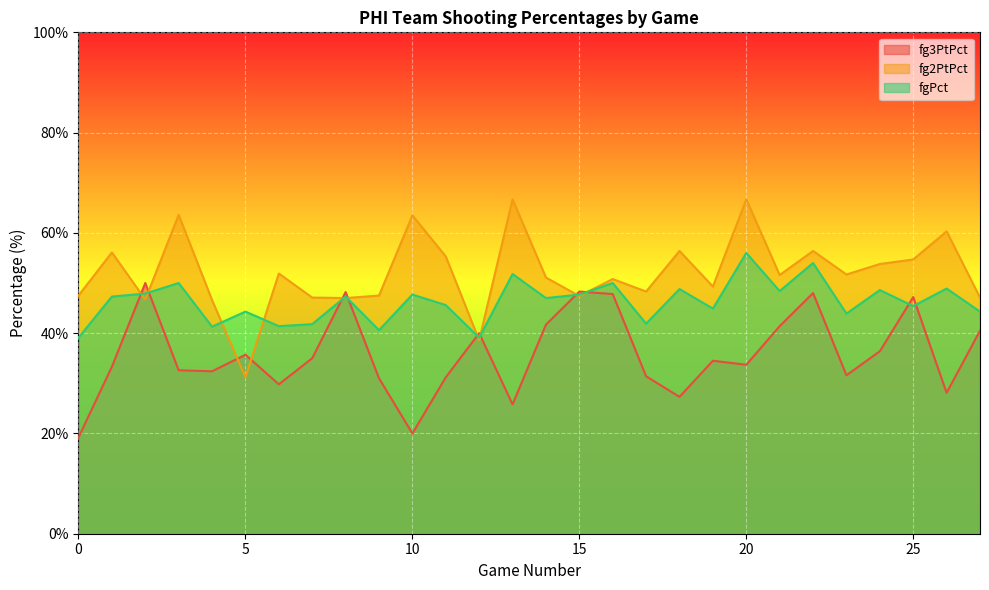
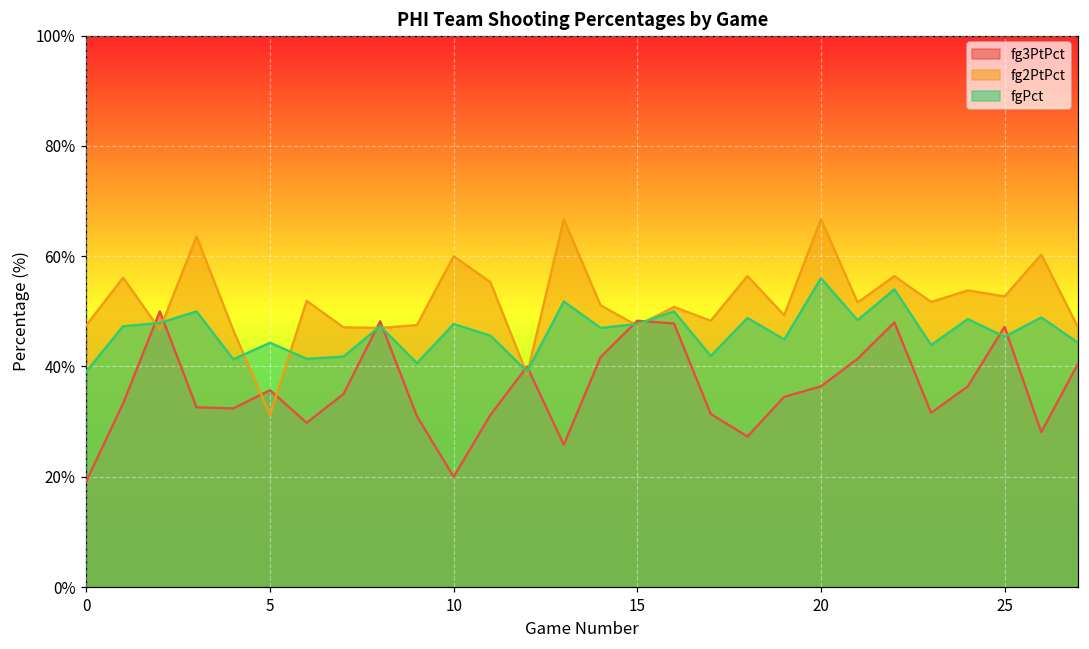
fg2PtPct, 10: 64% -> 60%
fg3PtPct, 20: 34% -> 36%
fg2PtPct, 25: 55% -> 53%
